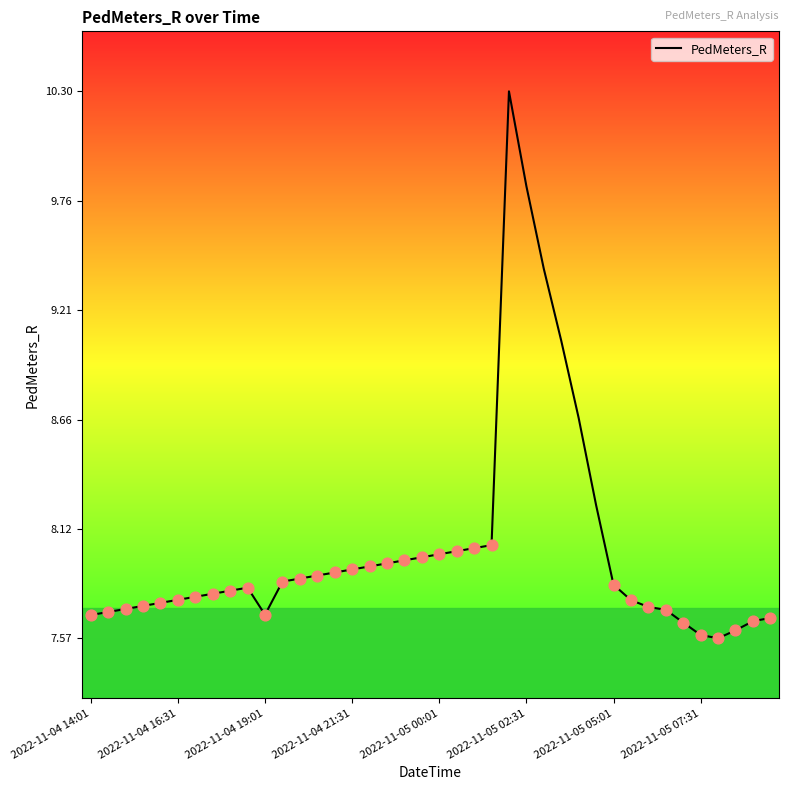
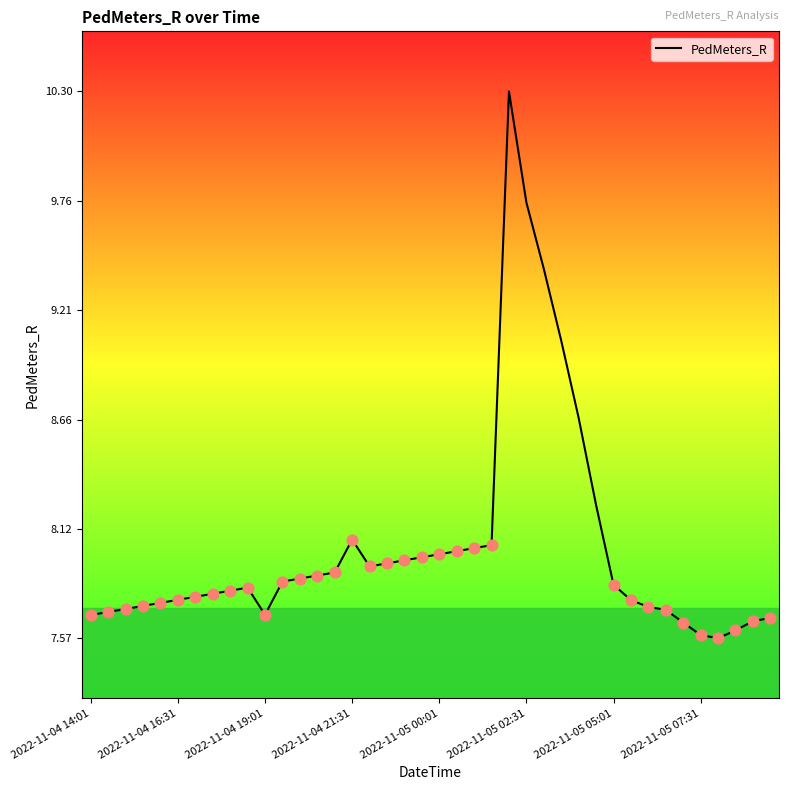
PedMeters_R, 2022-11-04 21:31: 7.91 -> 8.06
PedMeters_R, 2022-11-05 02:31: 9.83 -> 9.75
